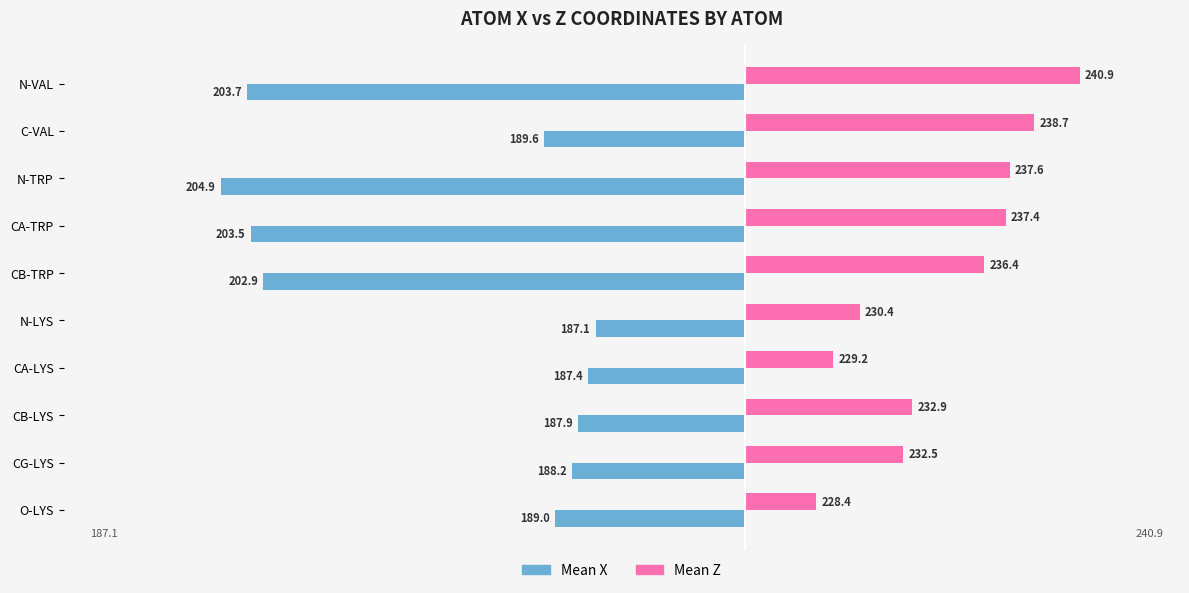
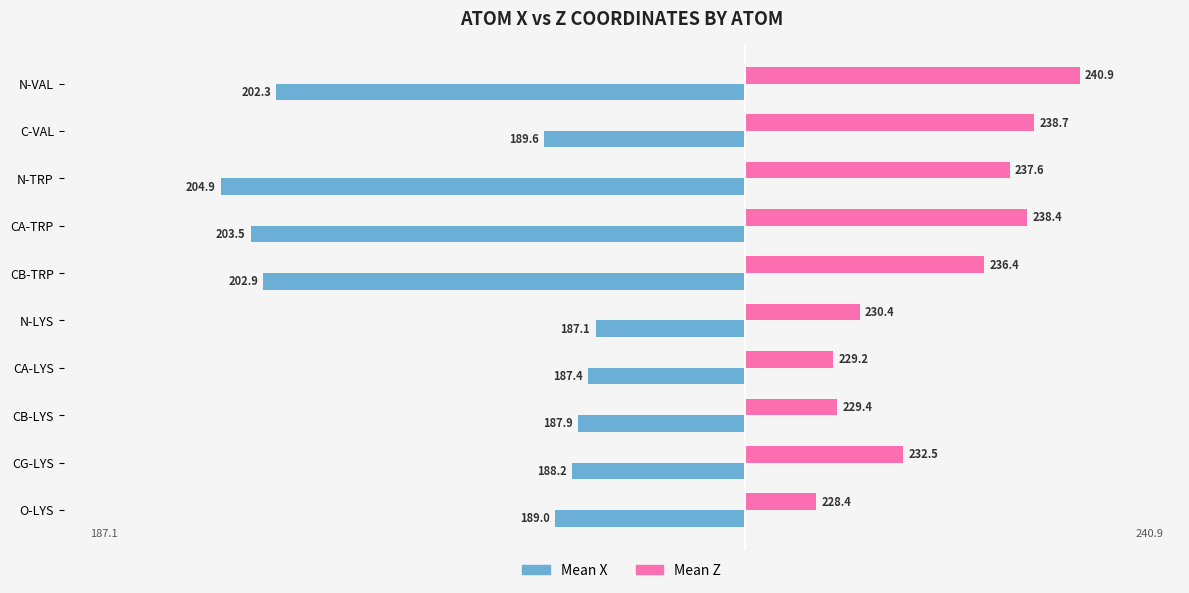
Mean X, N-VAL: 203.7 -> 202.3
Mean Z, CA-TRP: 237.4 -> 238.4
Mean Z, CB-LYS: 232.9 -> 229.4
